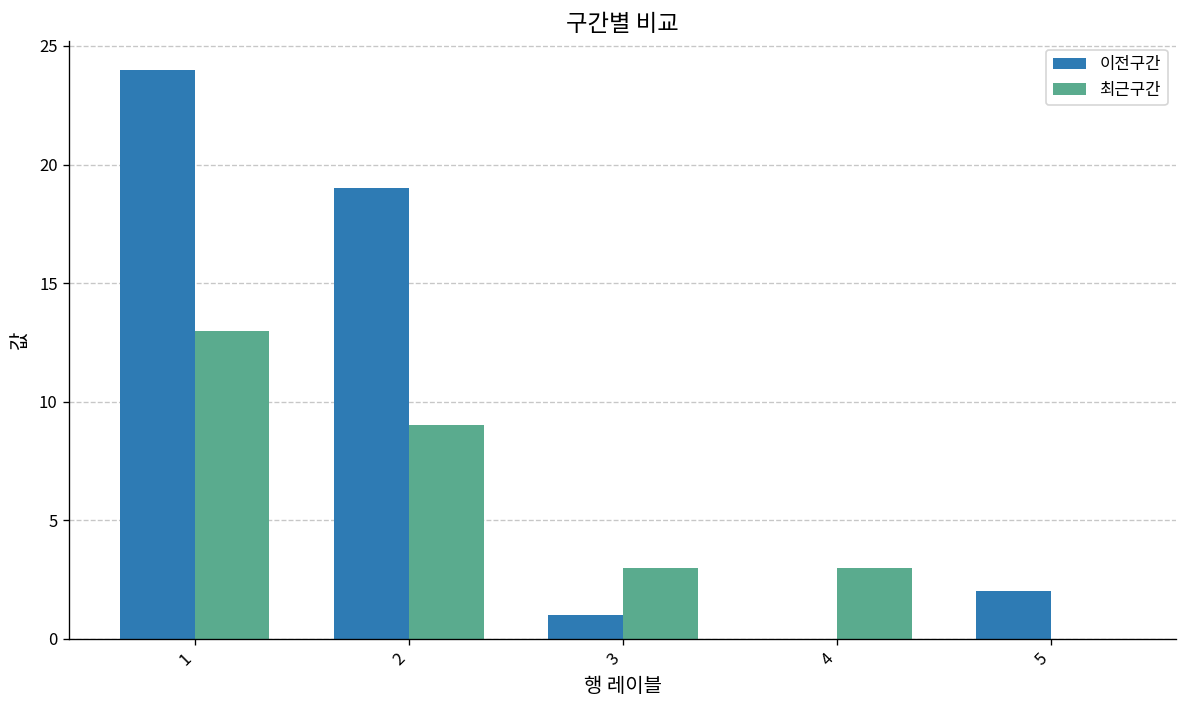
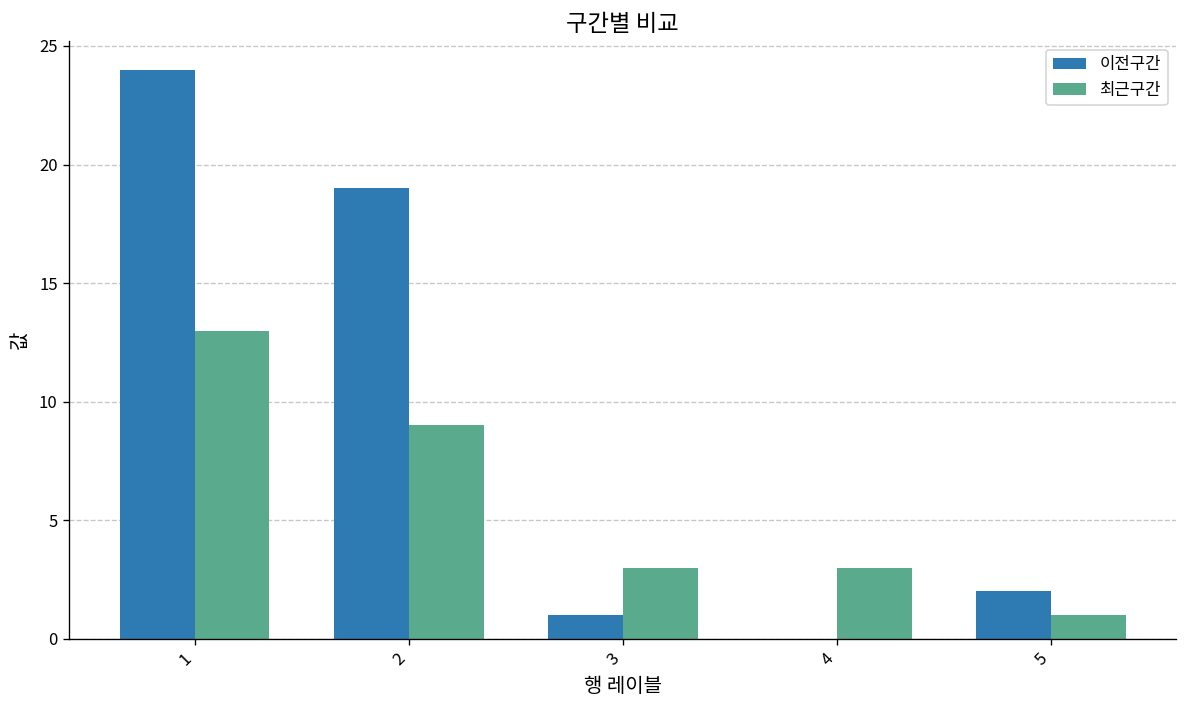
최근구간, 5: 0 -> 1
